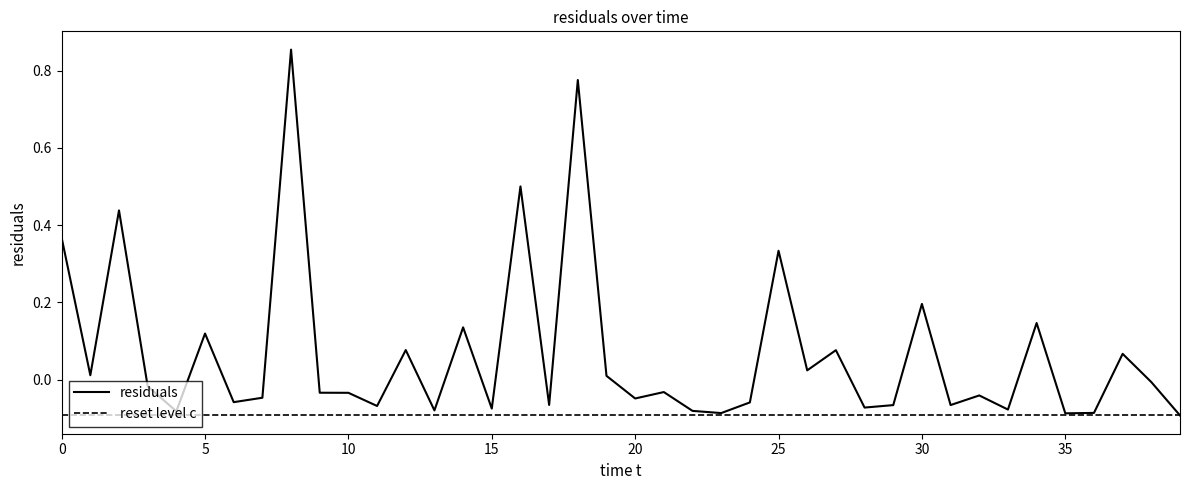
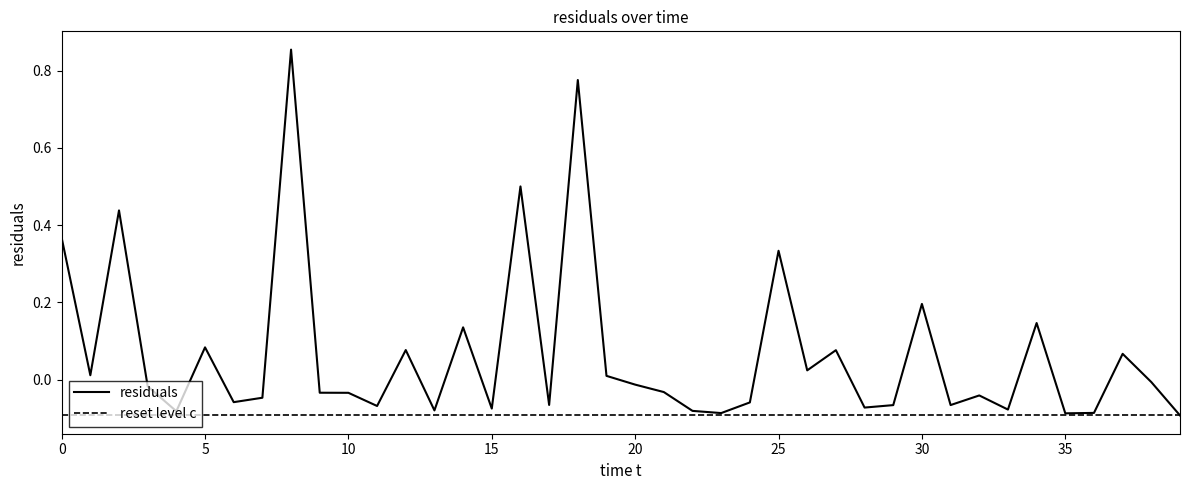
5: 0.12 -> 0.08
20: -0.05 -> -0.01
